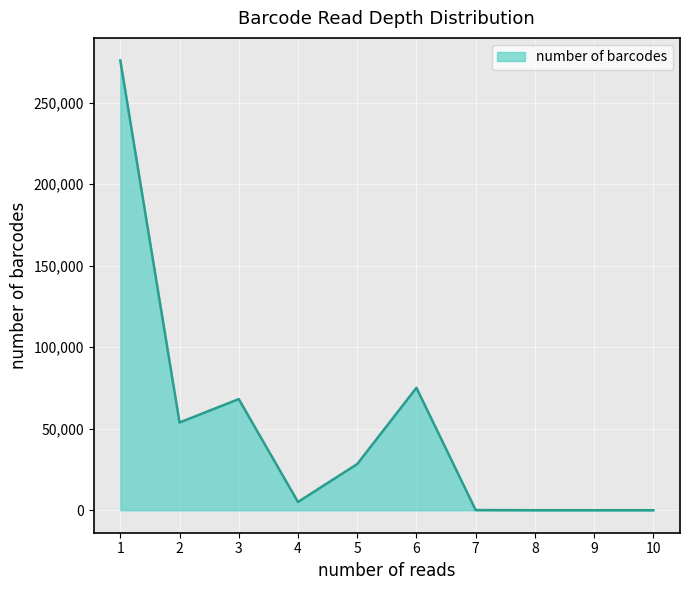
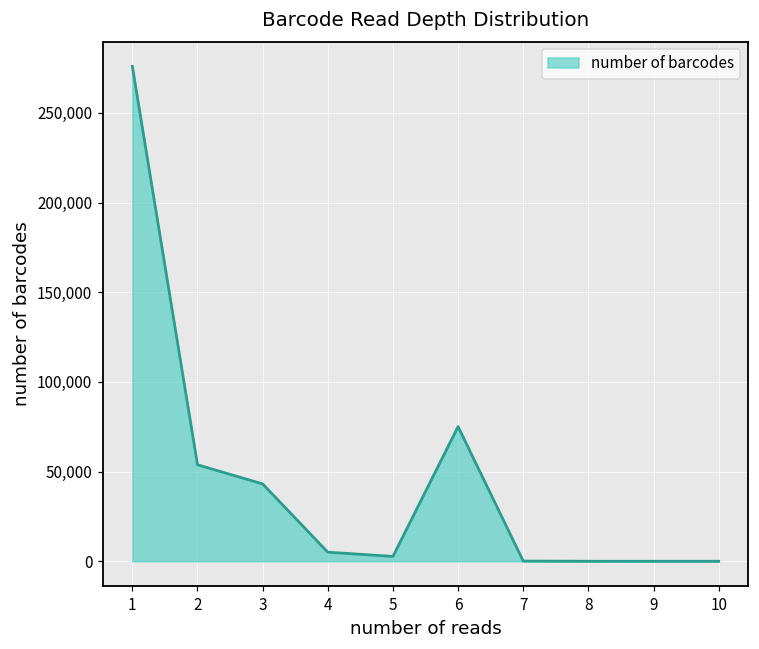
3: 68,000 -> 43,000
5: 28,000 -> 3,000
